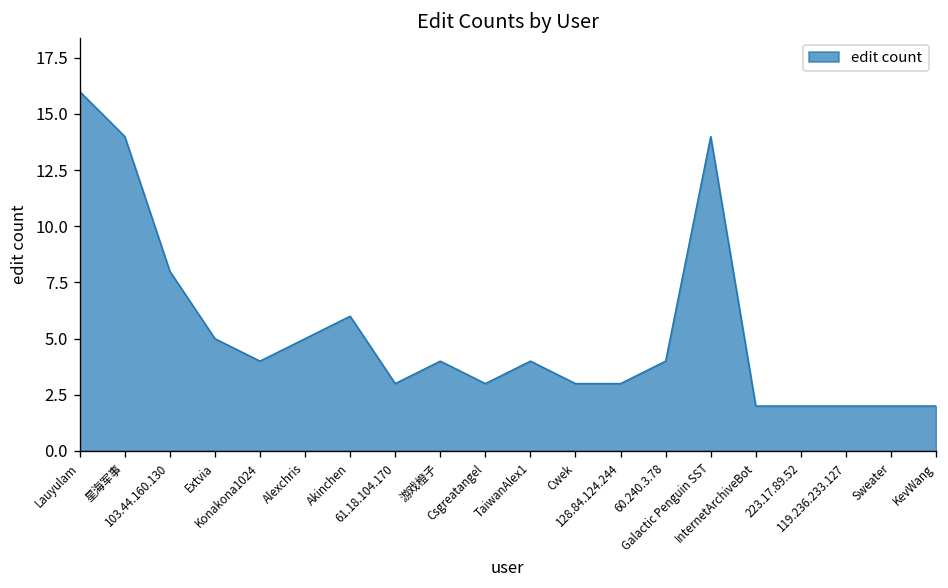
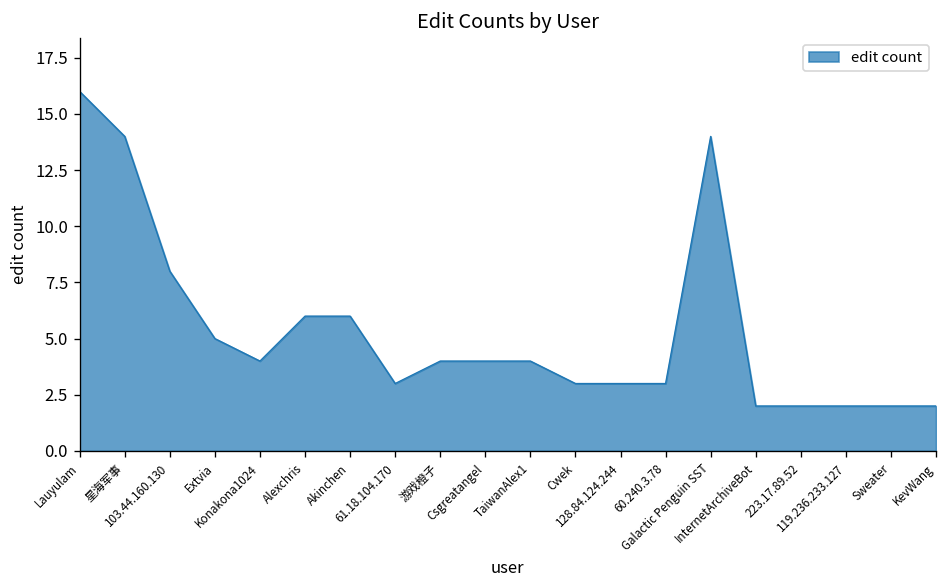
Alexchris: 5 -> 6
Csgreatangel: 3 -> 4
60.240.3.78: 4 -> 3
